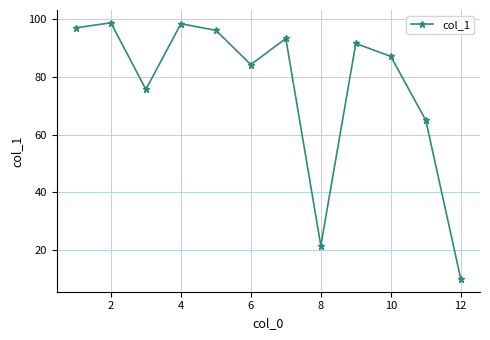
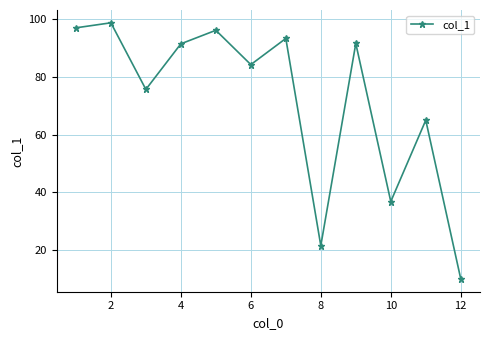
4: 99 -> 92
10: 87 -> 37
